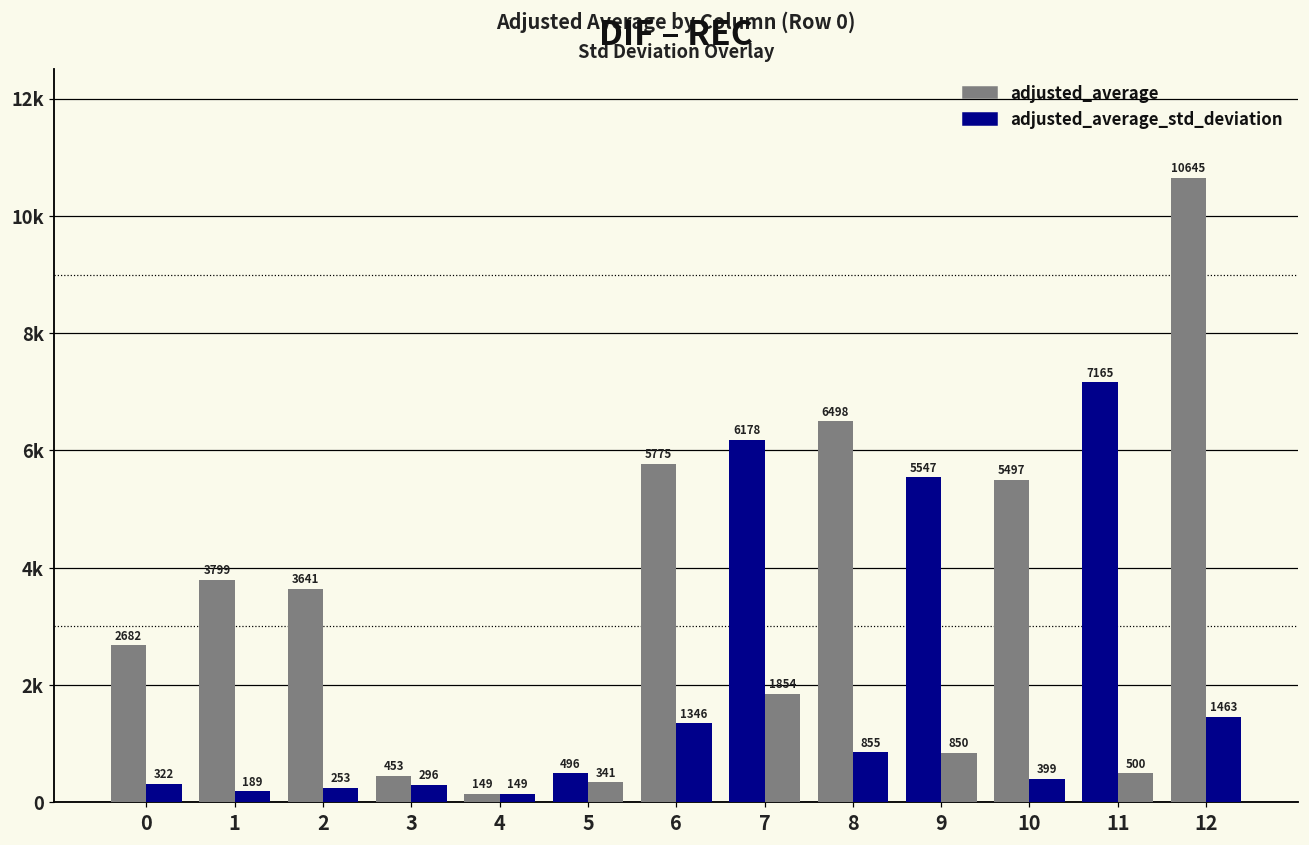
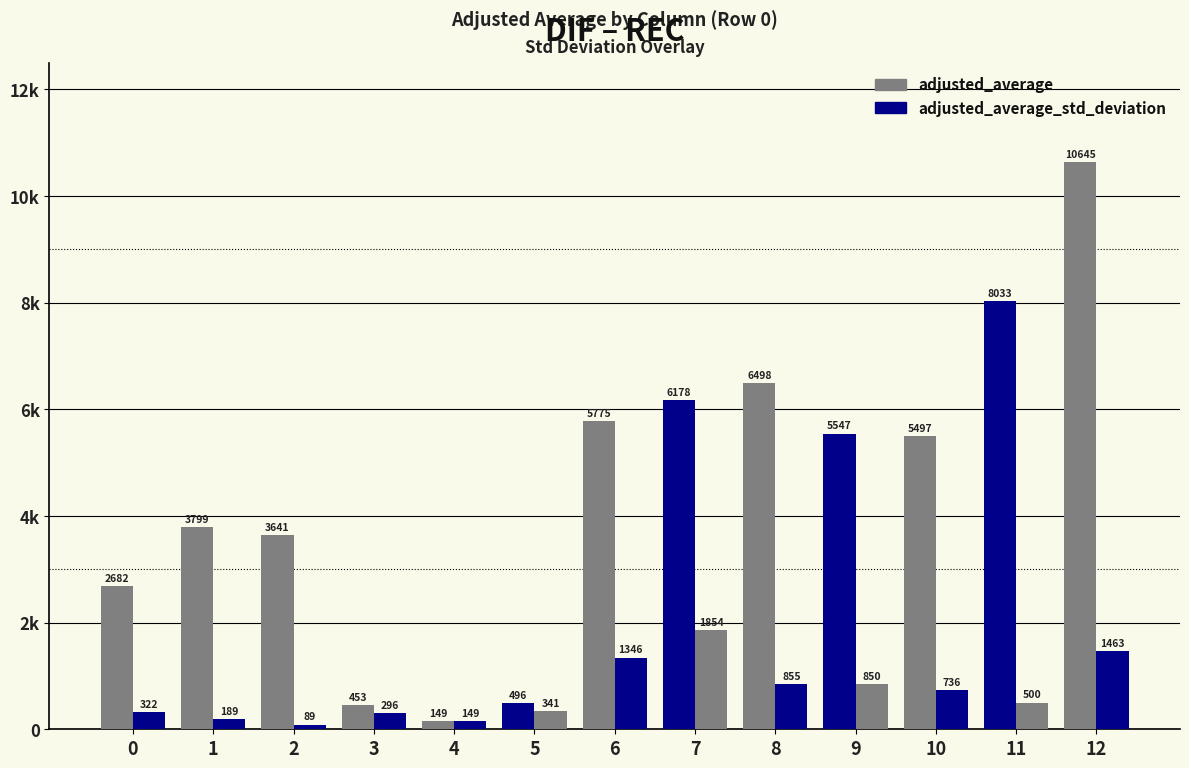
adjusted_average_std_deviation, 2: 253 -> 89
adjusted_average_std_deviation, 10: 399 -> 736
adjusted_average, 11: 7165 -> 8033
